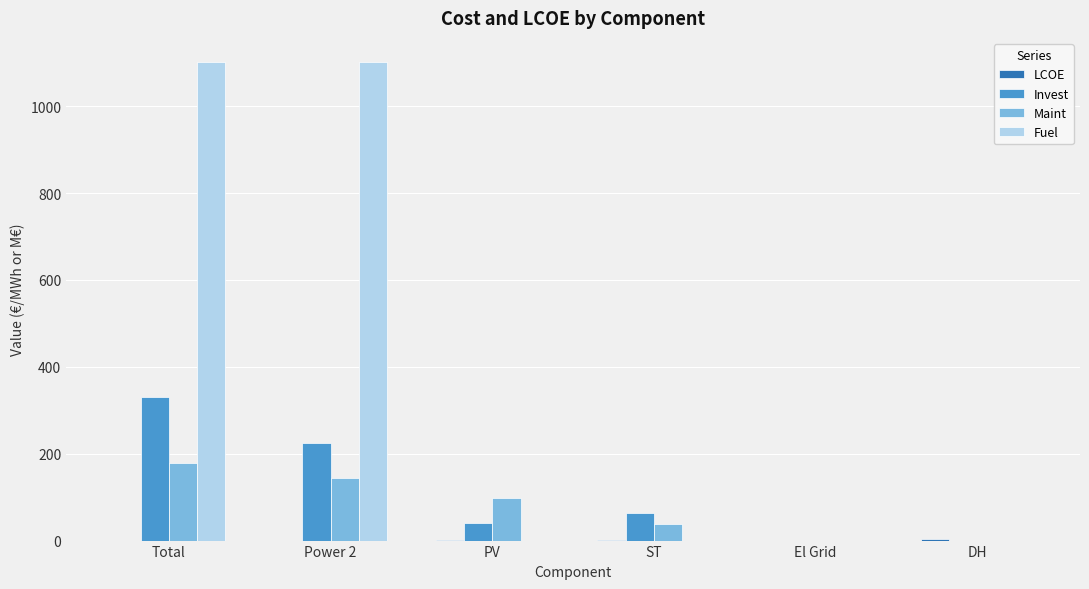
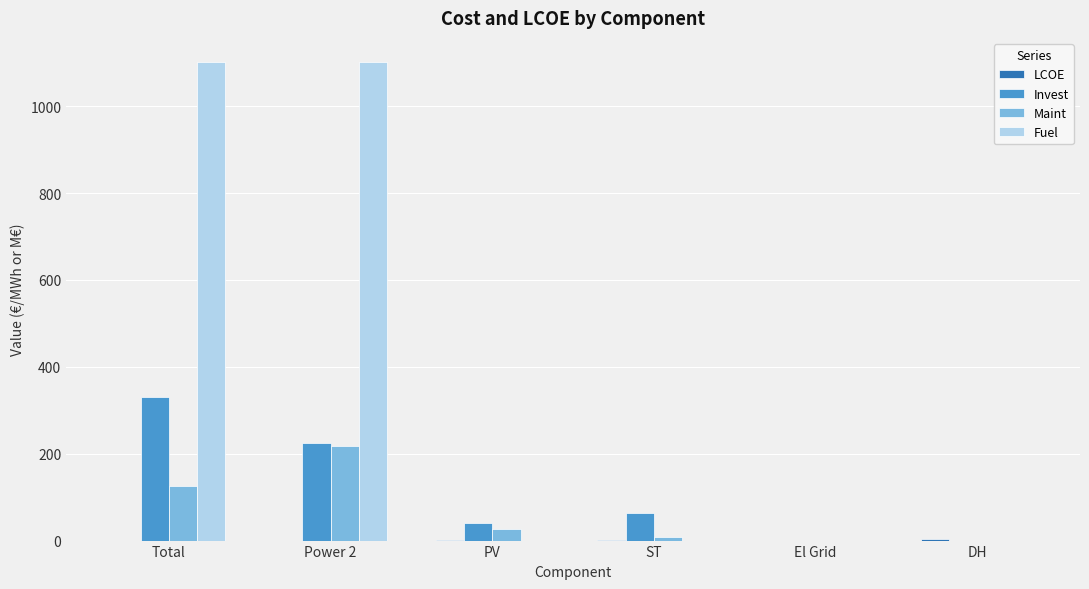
Maint, Total: 180 -> 130
Maint, Power 2: 140 -> 220
Maint, PV: 100 -> 30
Maint, ST: 40 -> 10
